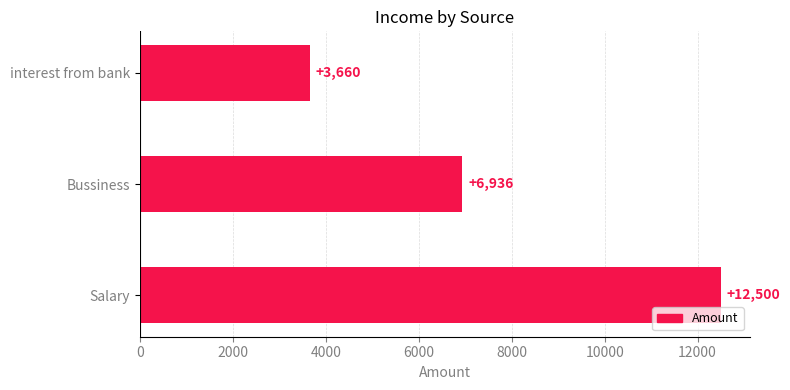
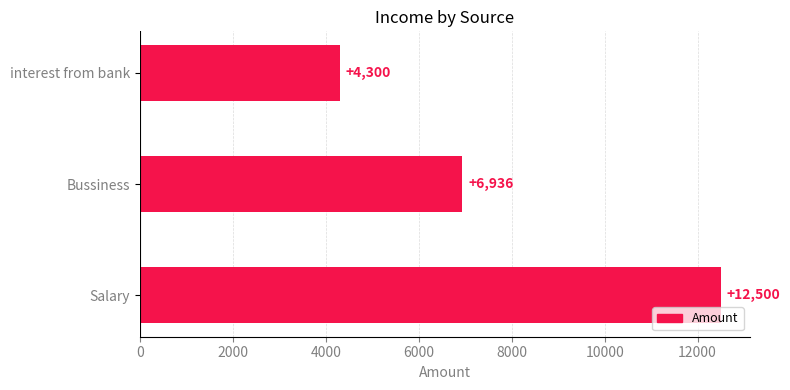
interest from bank: +3,660 -> +4,300
